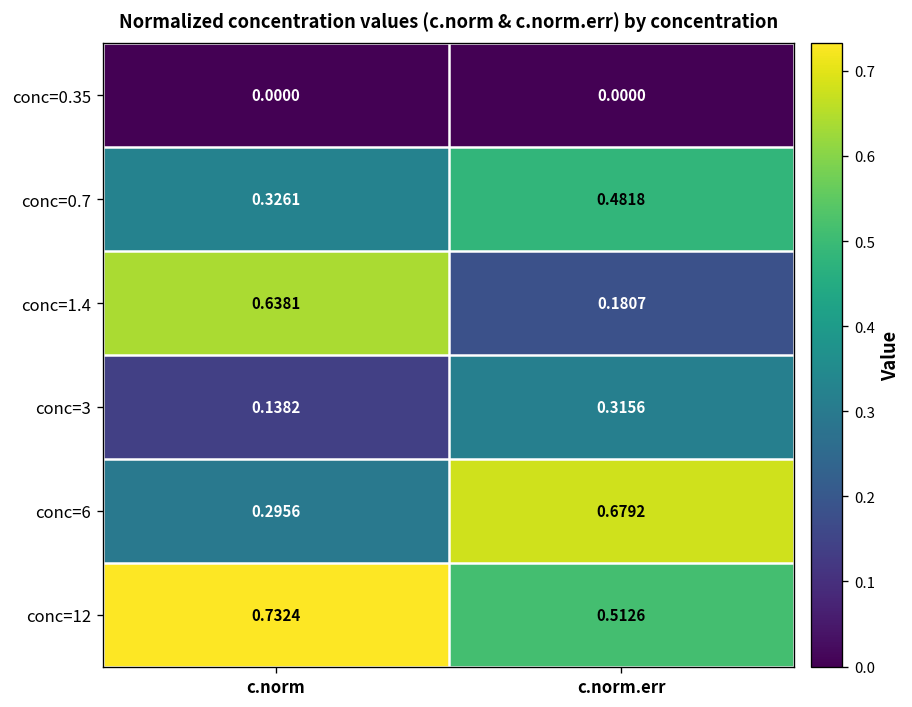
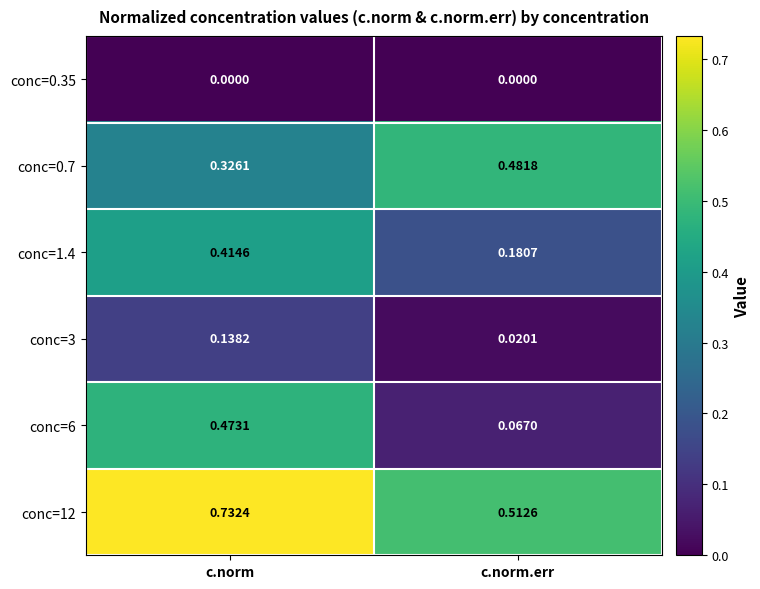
conc=1.4, c.norm: 0.6381 -> 0.4146
conc=3, c.norm.err: 0.3156 -> 0.0201
conc=6, c.norm: 0.2956 -> 0.4731
conc=6, c.norm.err: 0.6792 -> 0.0670
